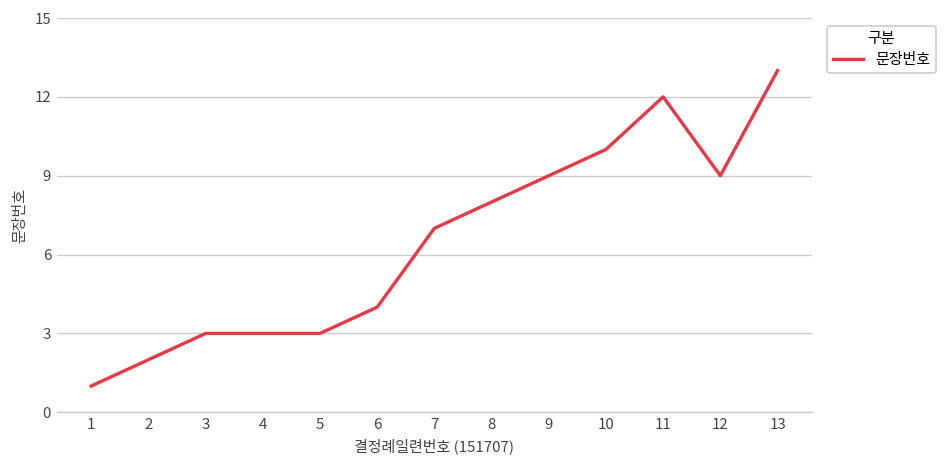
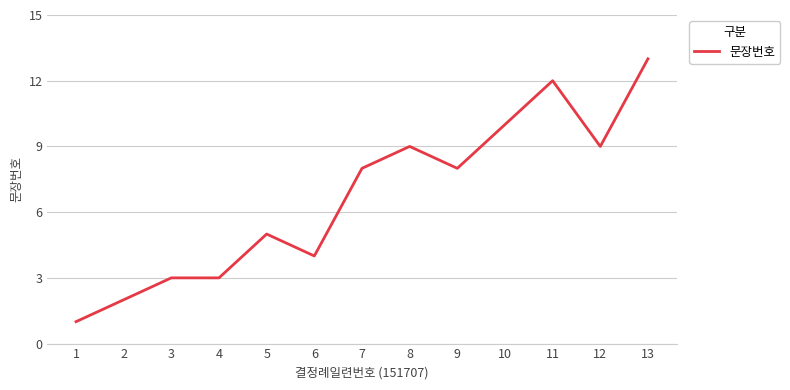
5: 3 -> 5
7: 7 -> 8
8: 8 -> 9
9: 9 -> 8
